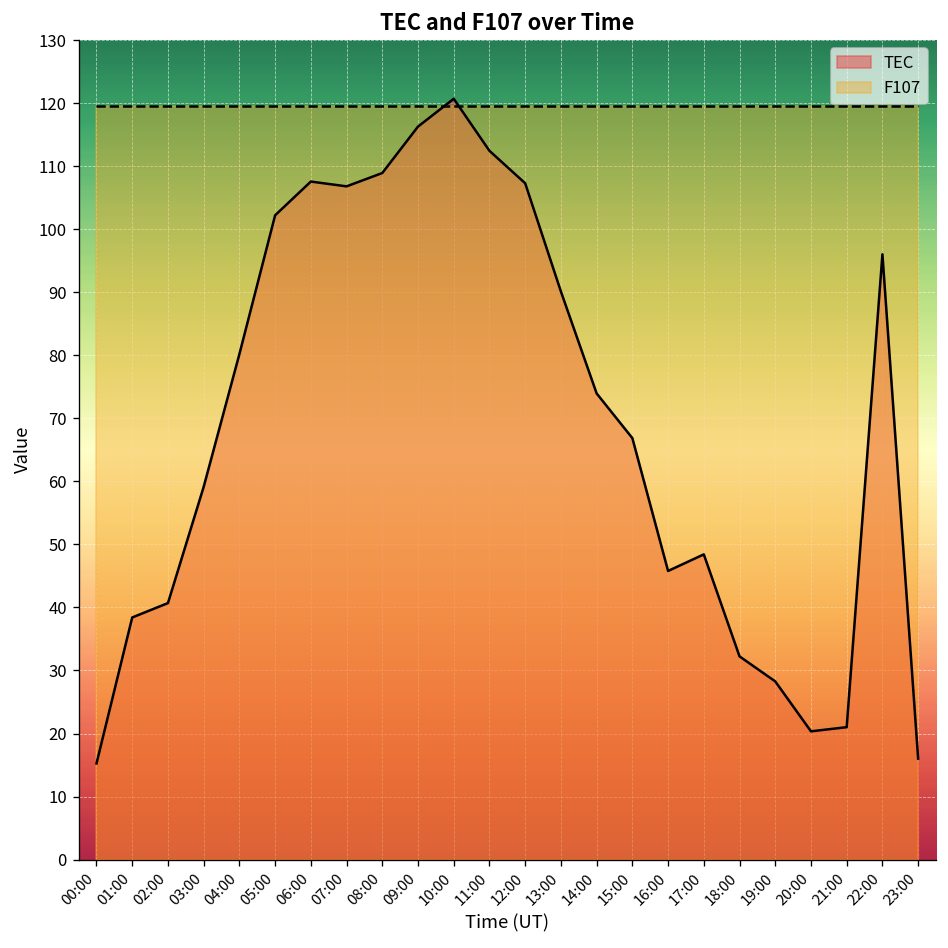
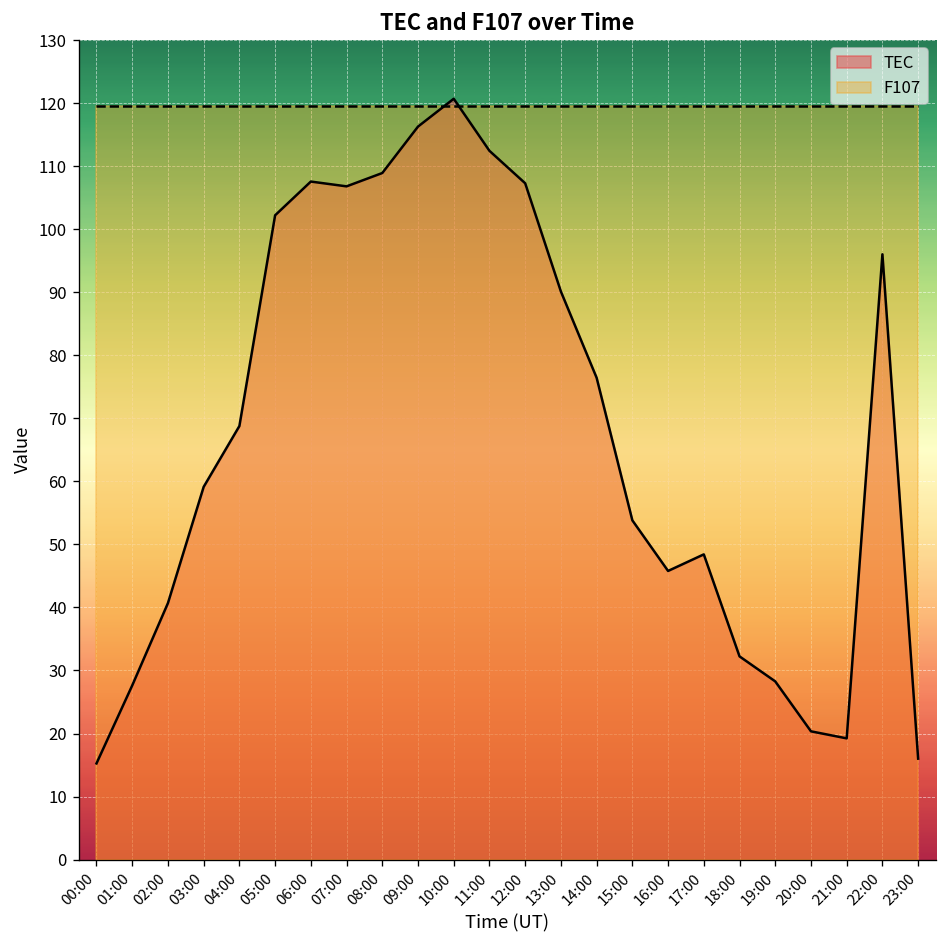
TEC, 01:00: 38 -> 28
TEC, 04:00: 80 -> 69
TEC, 14:00: 74 -> 76
TEC, 15:00: 67 -> 54
TEC, 21:00: 21 -> 19
